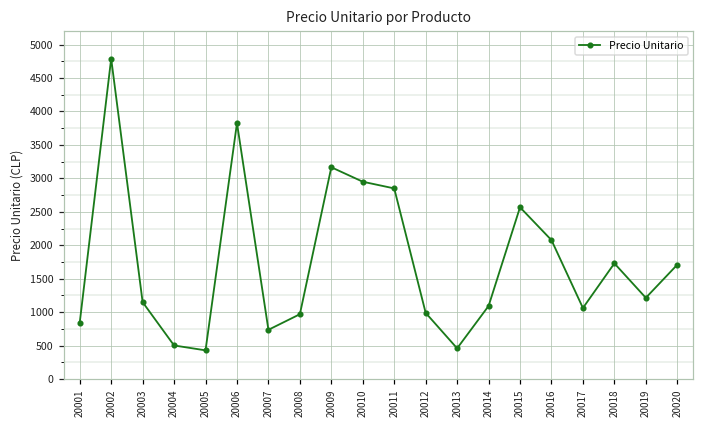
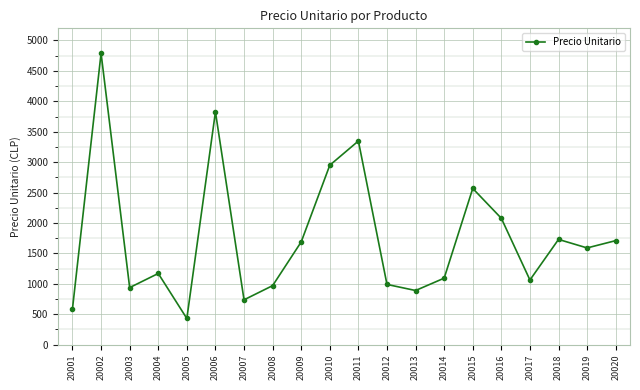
20001: 800 -> 600
20003: 1200 -> 900
20004: 500 -> 1200
20009: 3200 -> 1700
20011: 2900 -> 3300
20013: 500 -> 900
20019: 1200 -> 1600
